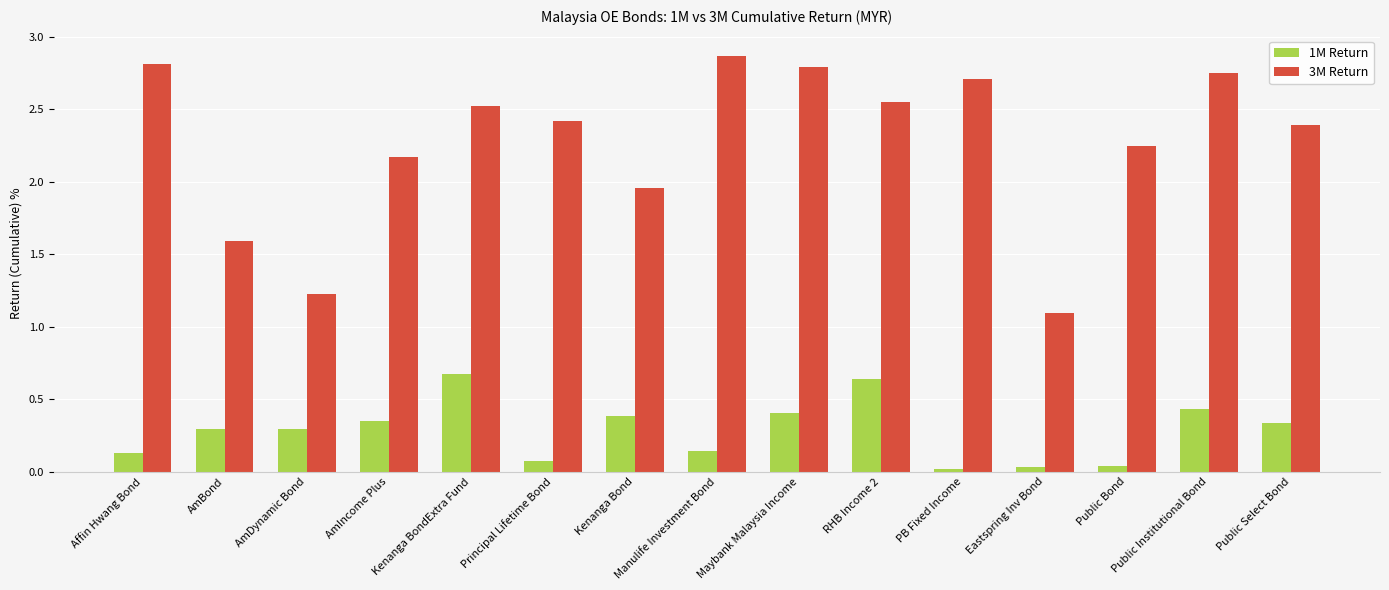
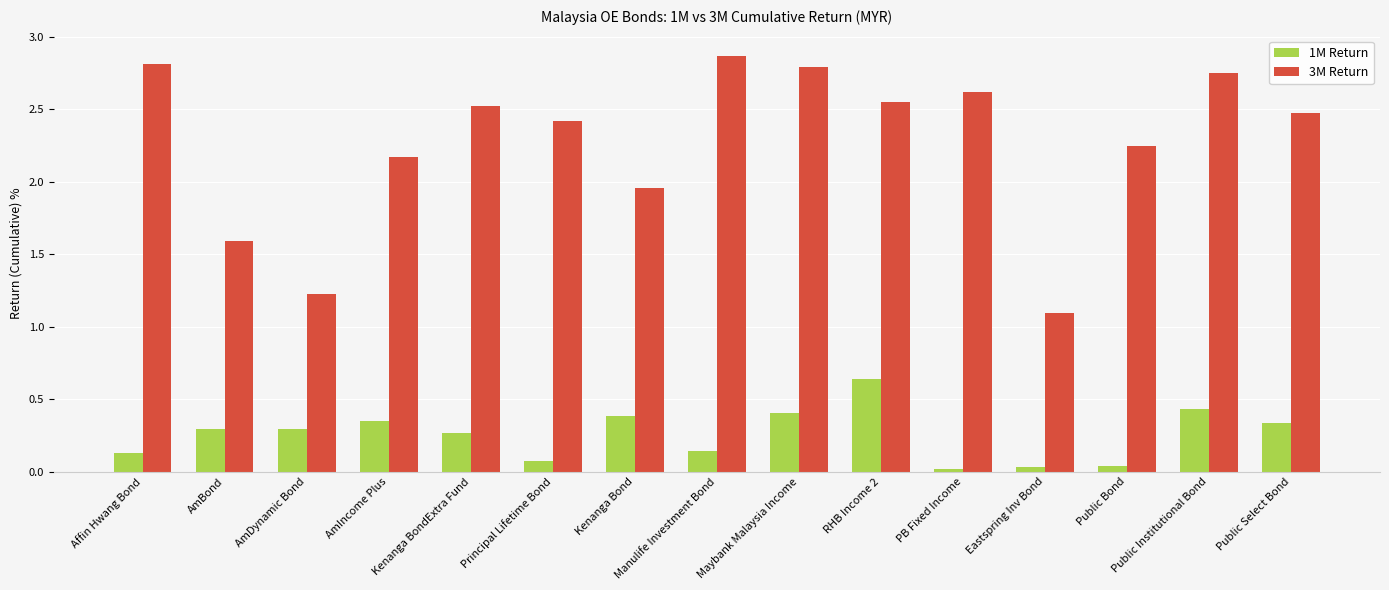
1M Return, Kenanga BondExtra Fund: 0.67 -> 0.26
3M Return, PB Fixed Income: 2.71 -> 2.62
3M Return, Public Select Bond: 2.39 -> 2.47
